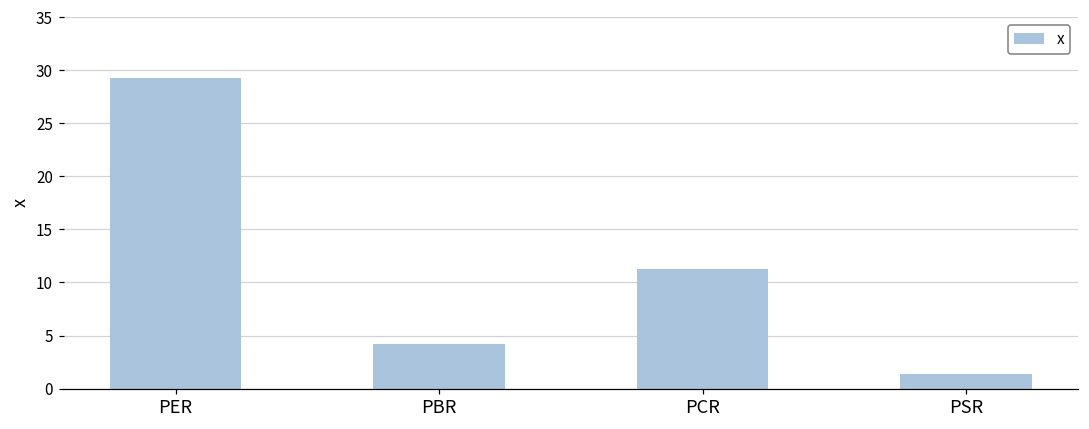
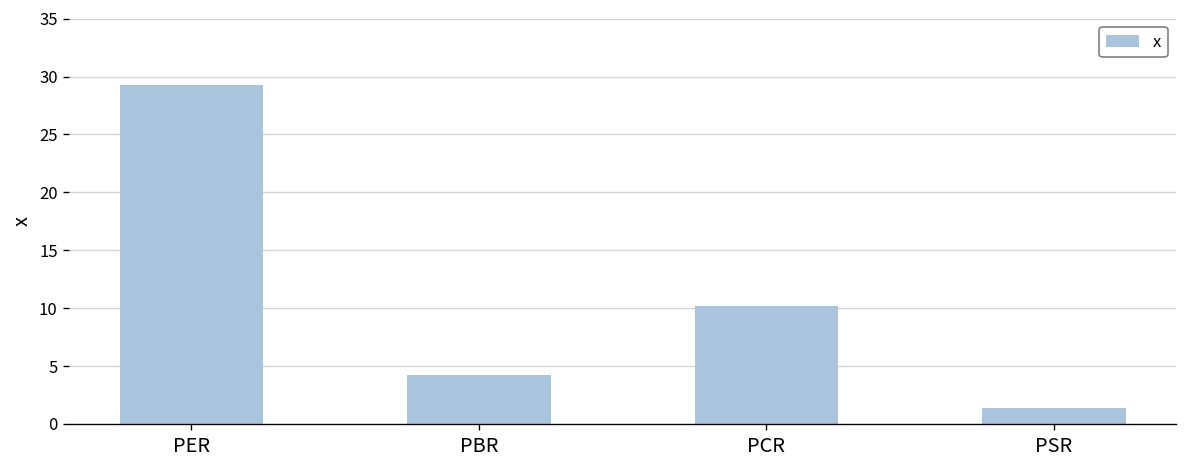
PCR: 11 -> 10
